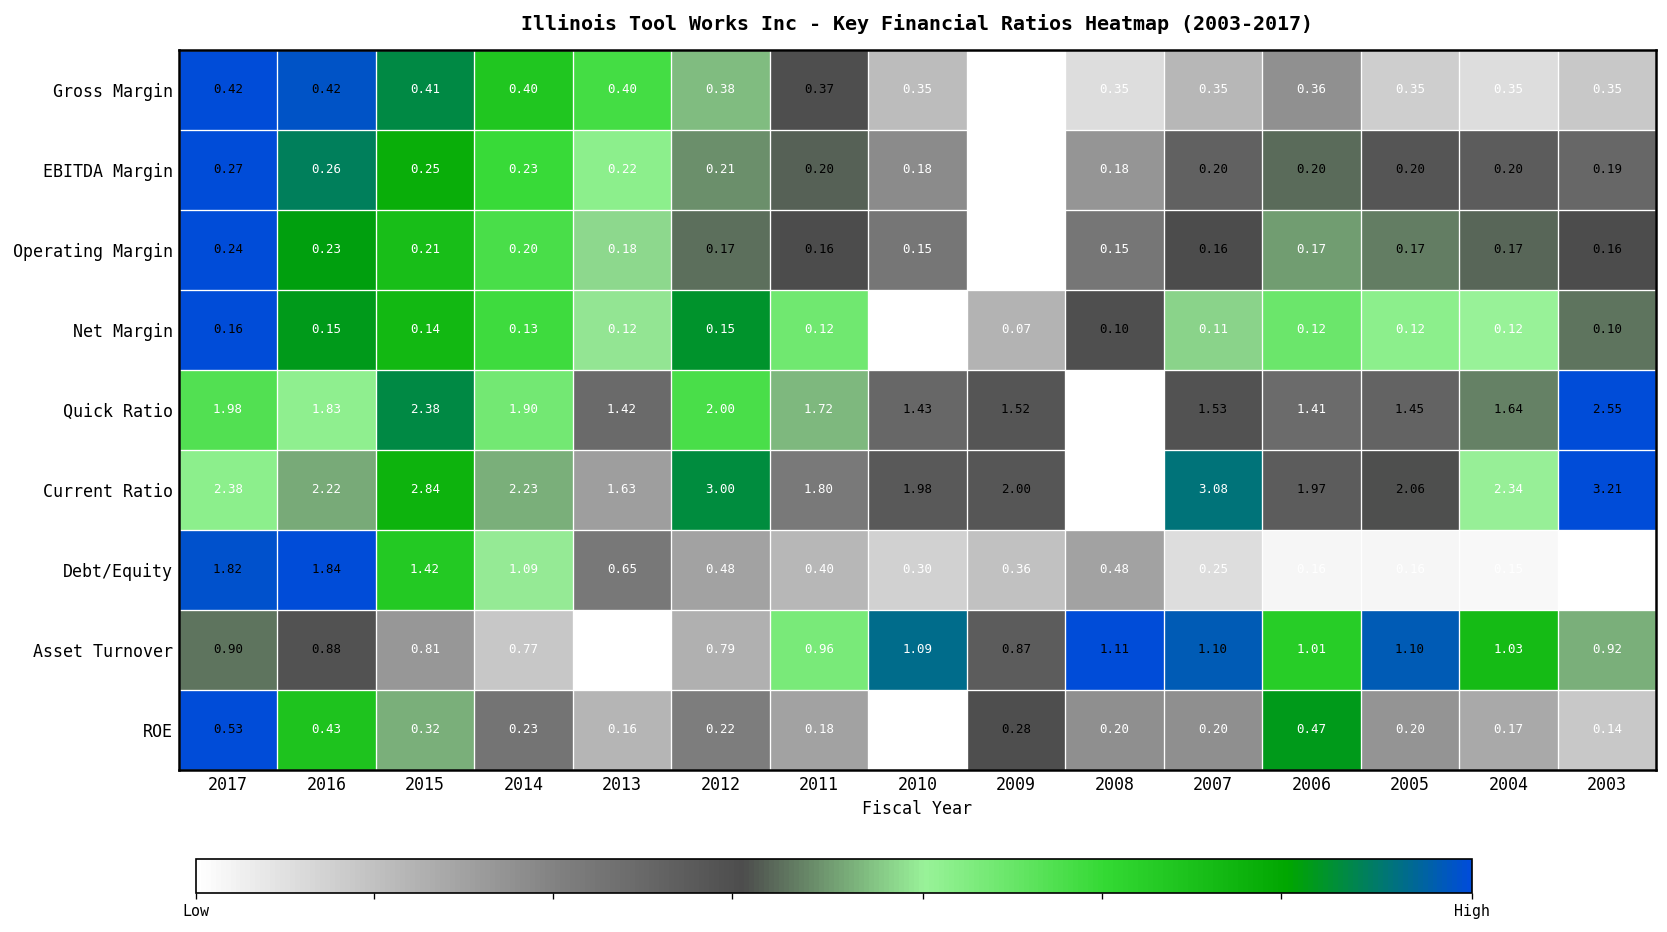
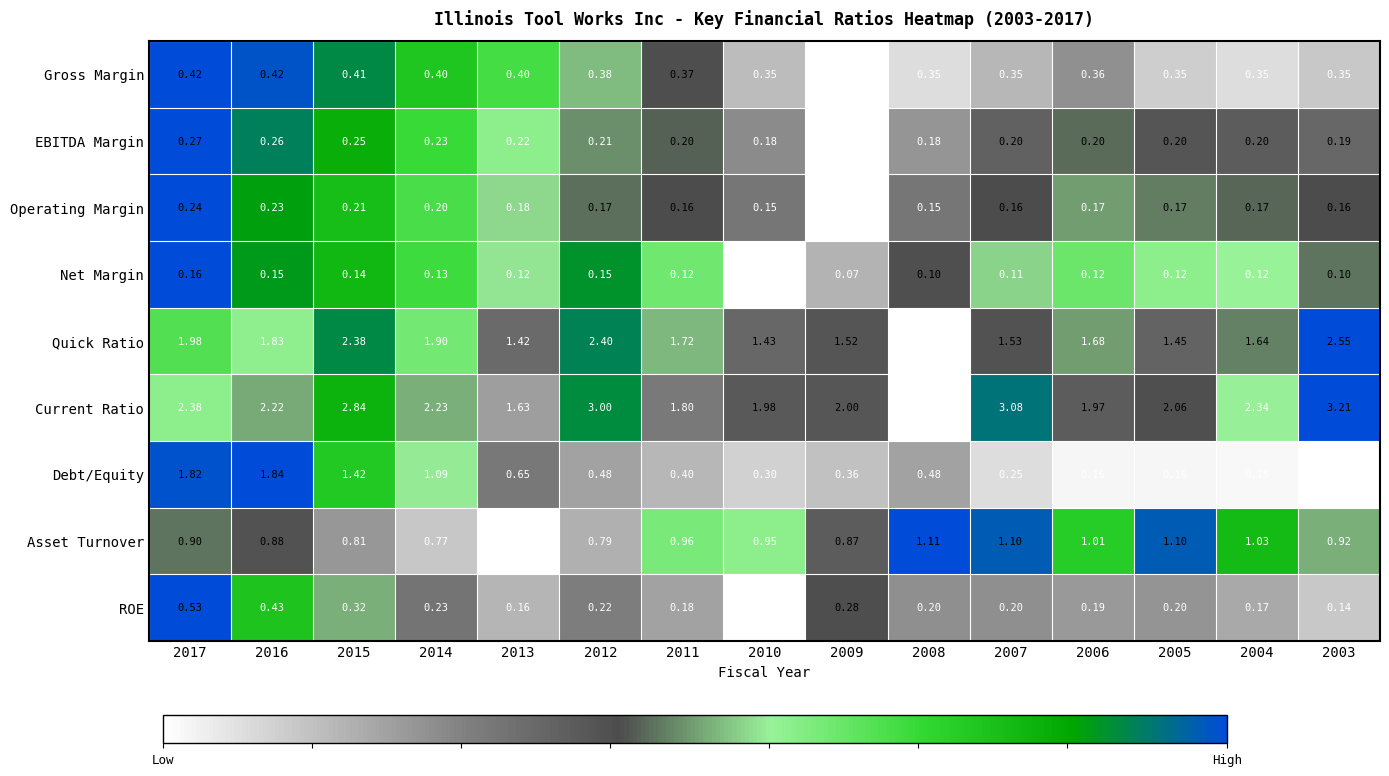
Quick Ratio, 2012: 2.00 -> 2.40
Quick Ratio, 2006: 1.41 -> 1.68
Asset Turnover, 2010: 1.09 -> 0.95
ROE, 2006: 0.47 -> 0.19
